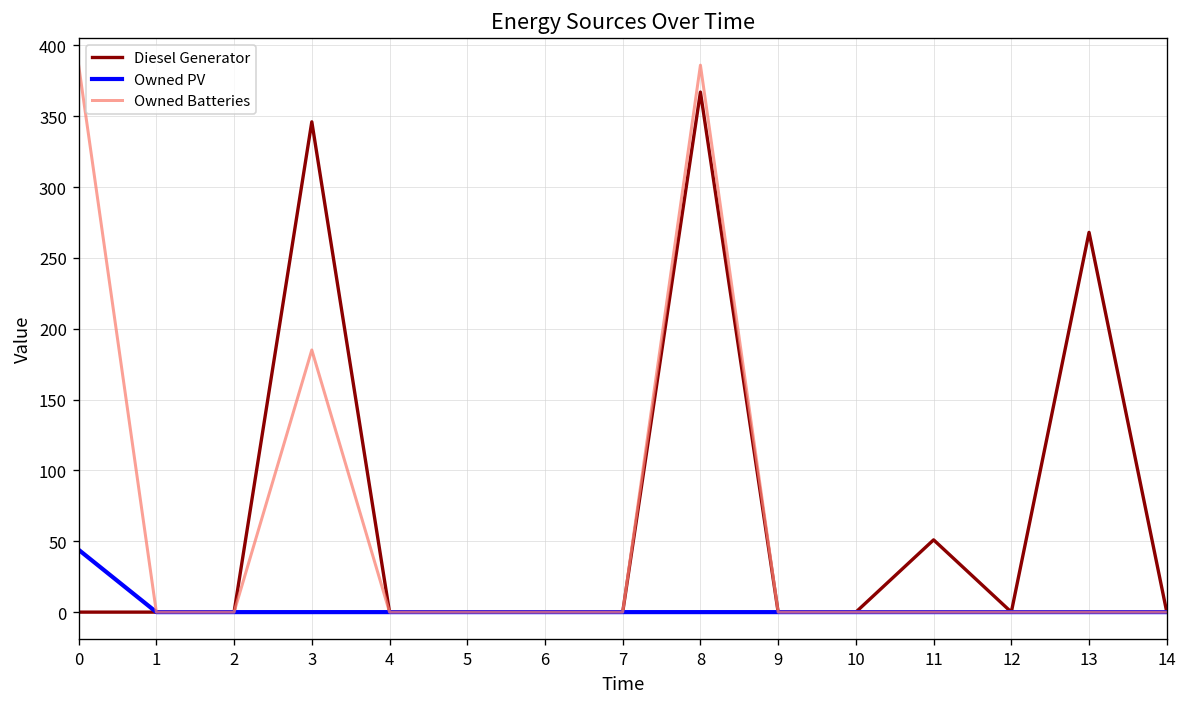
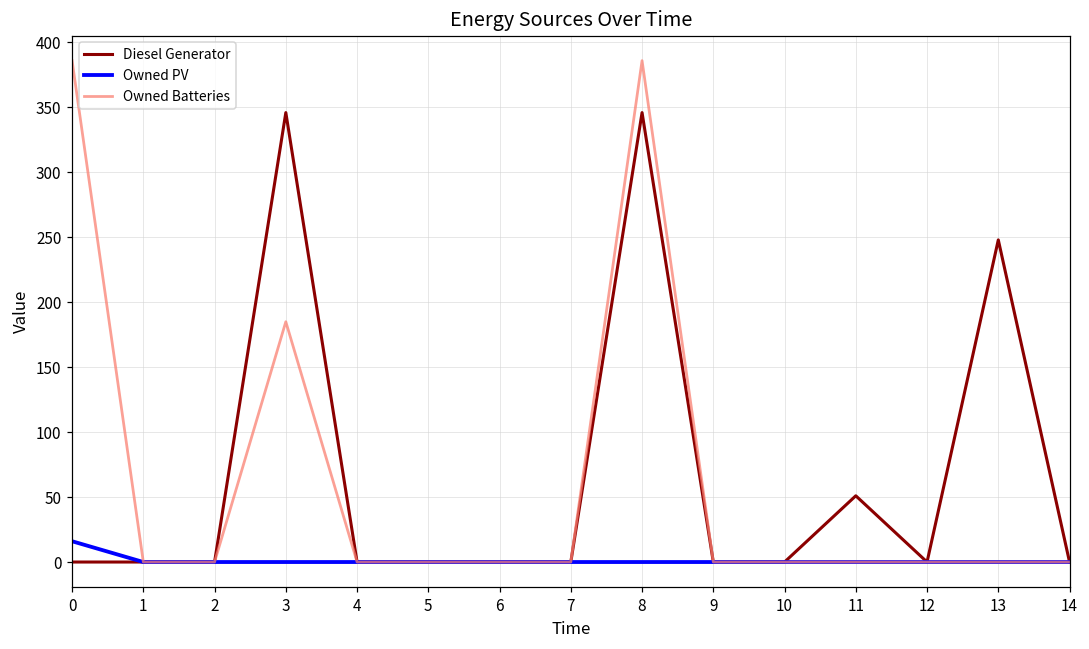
Owned PV, 0: 44 -> 16
Diesel Generator, 8: 367 -> 346
Diesel Generator, 13: 268 -> 248
